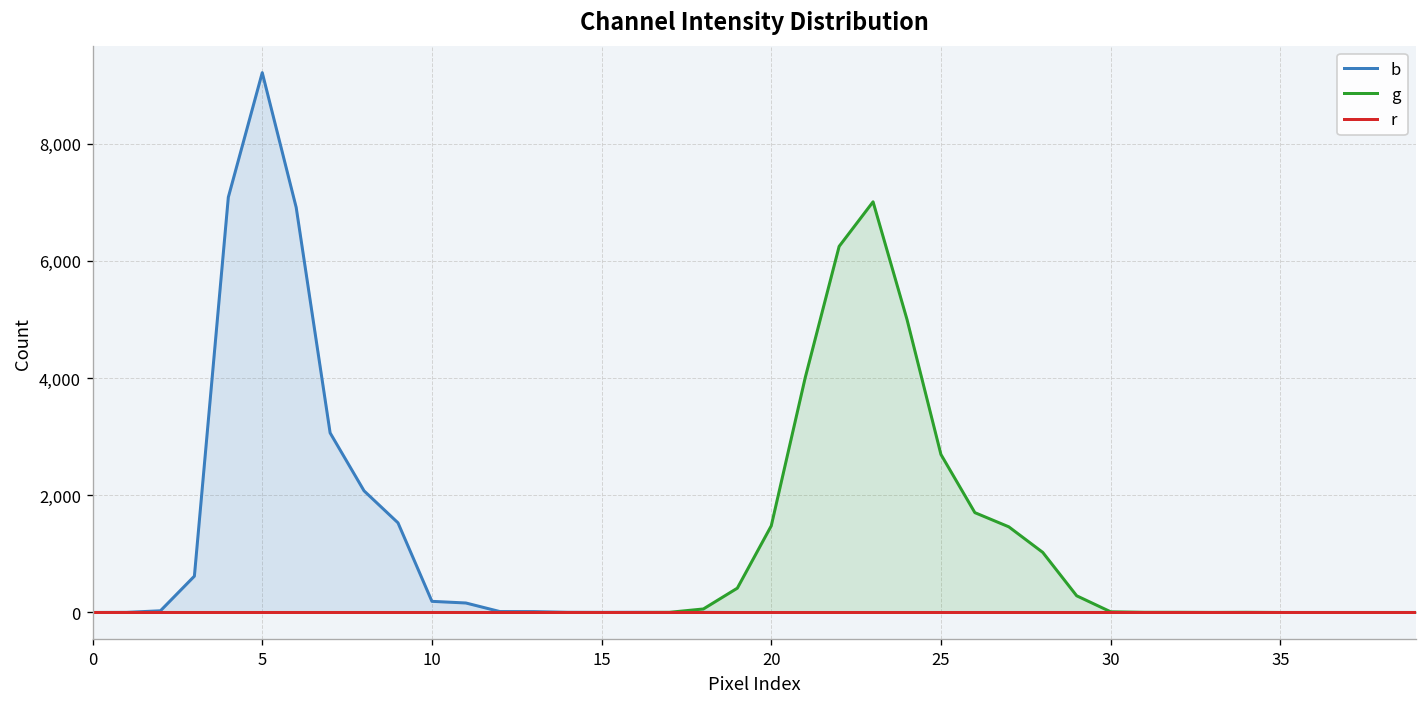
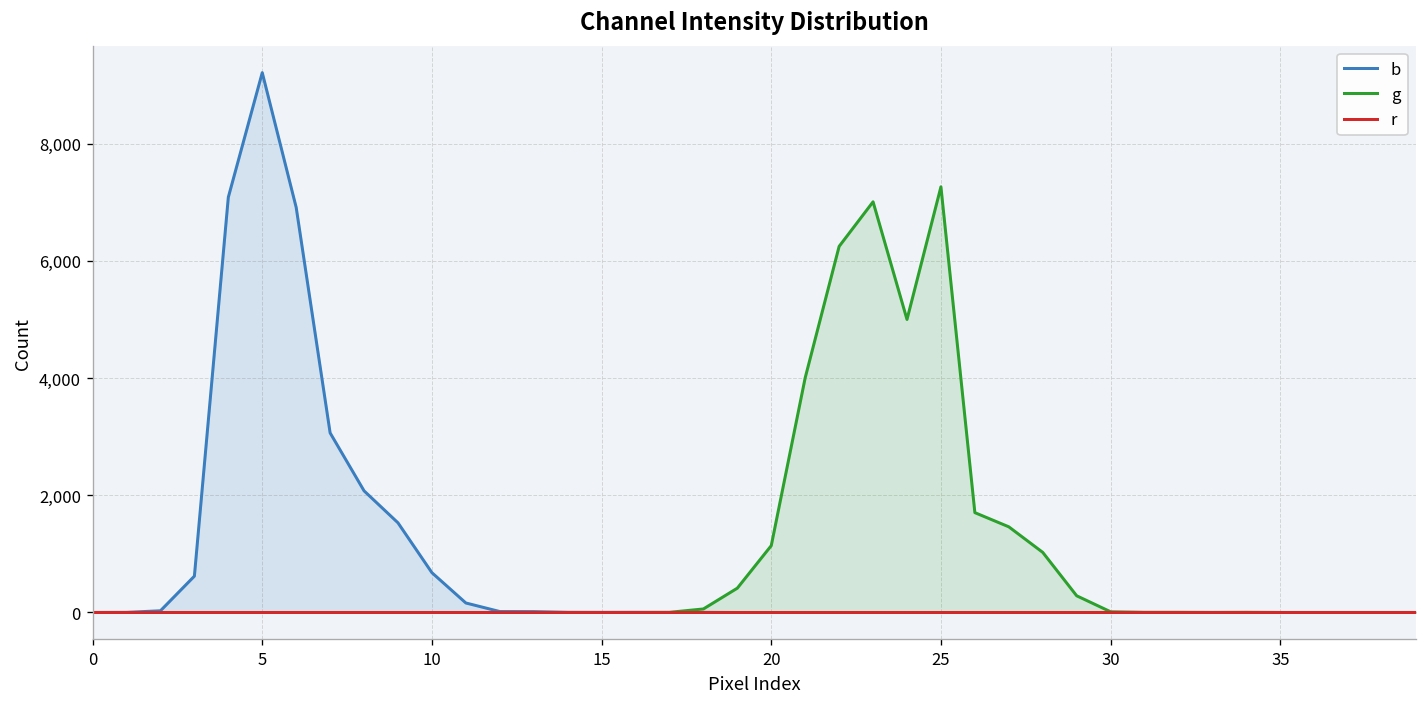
b, 10: 200 -> 700
g, 20: 1,500 -> 1,100
g, 25: 2,700 -> 7,300
